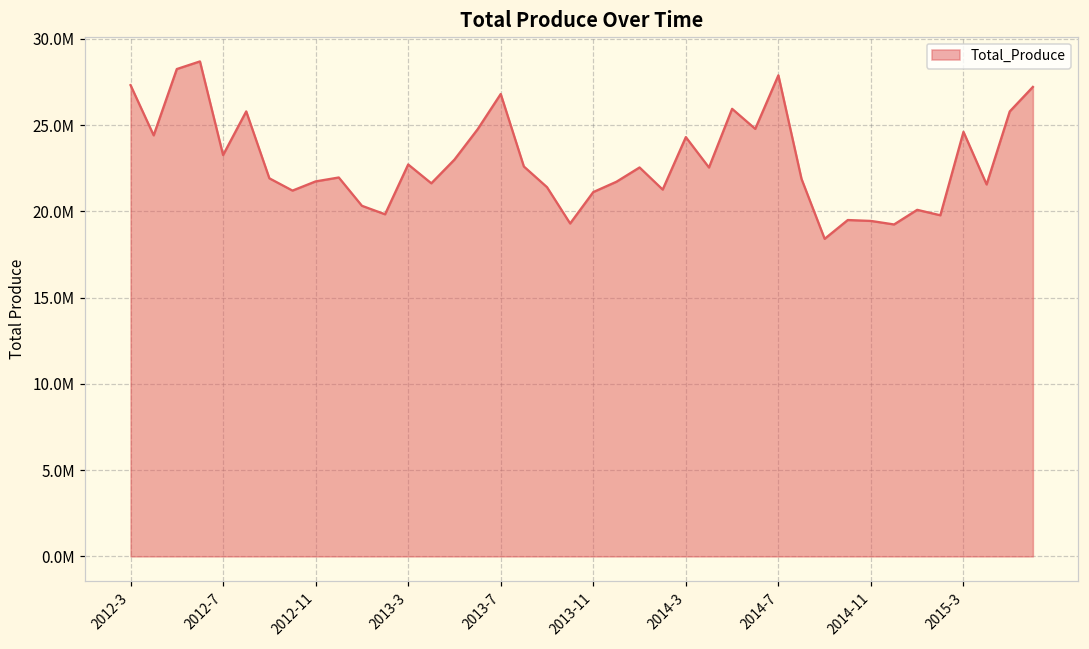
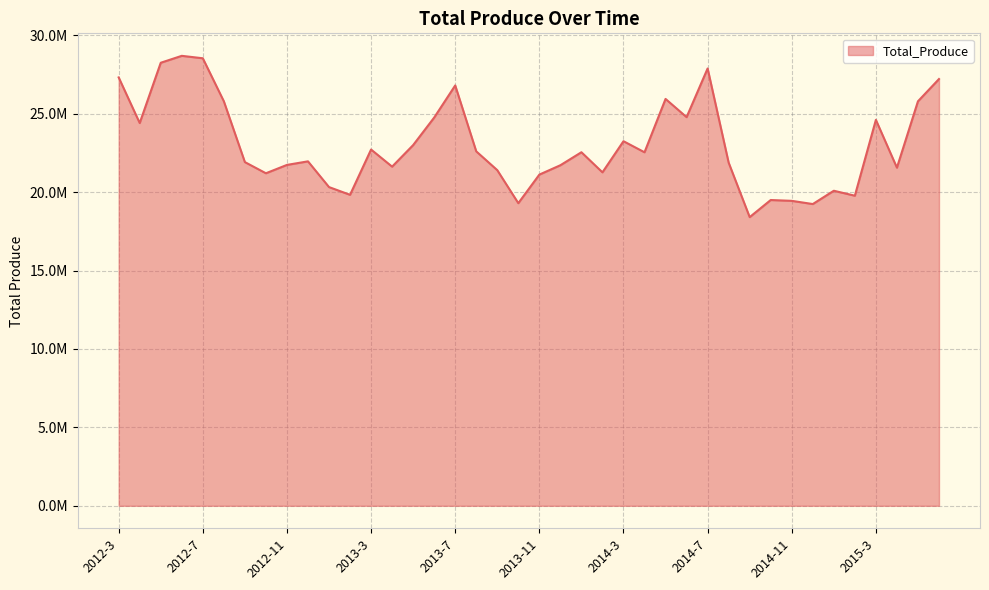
2012-7: 23300000 -> 28500000
2014-3: 24300000 -> 23200000
